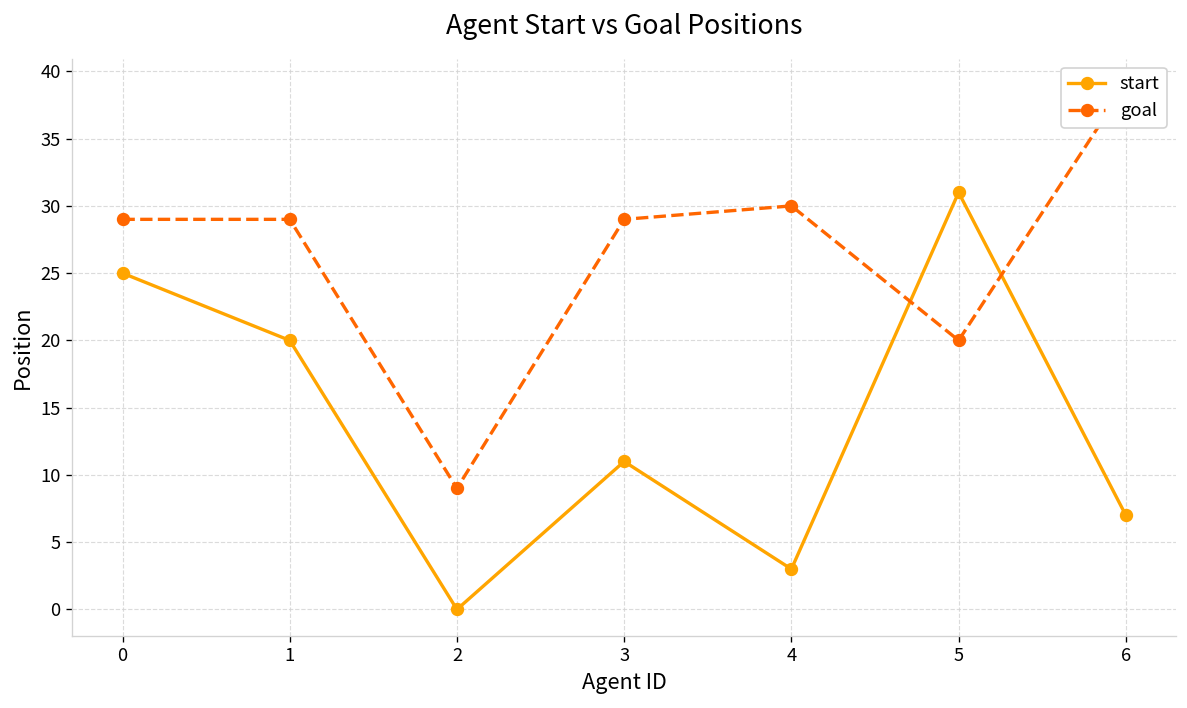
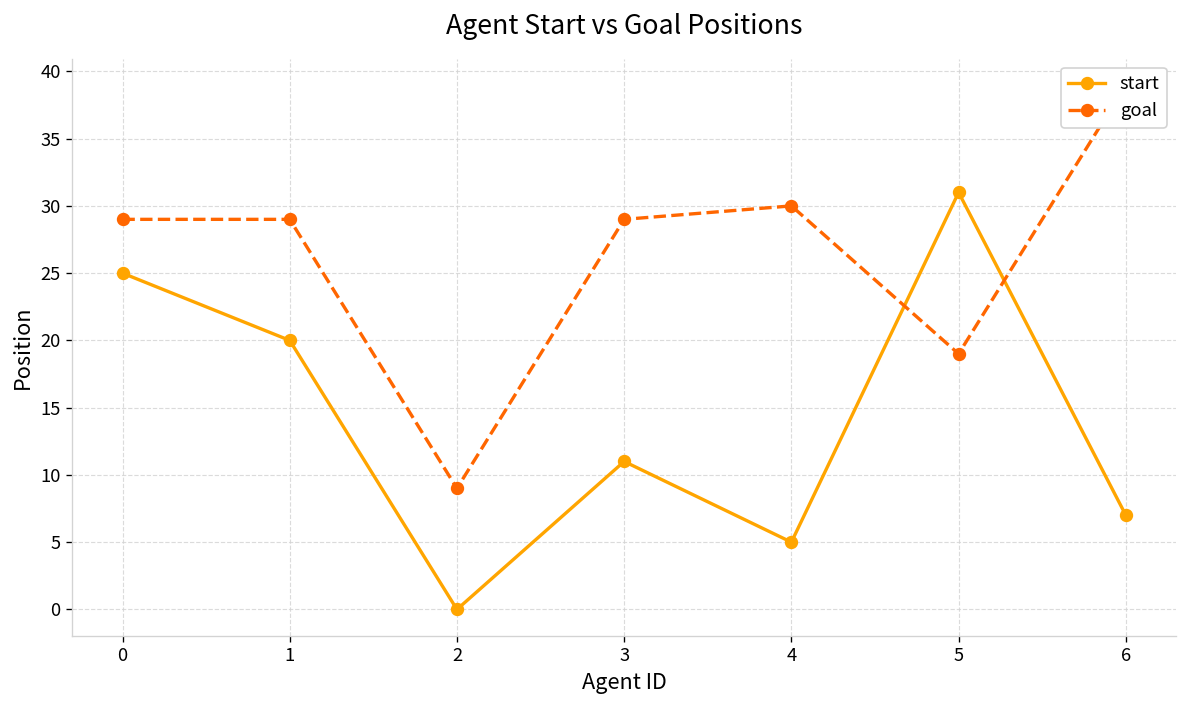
start, 4: 3 -> 5
goal, 5: 20 -> 19
